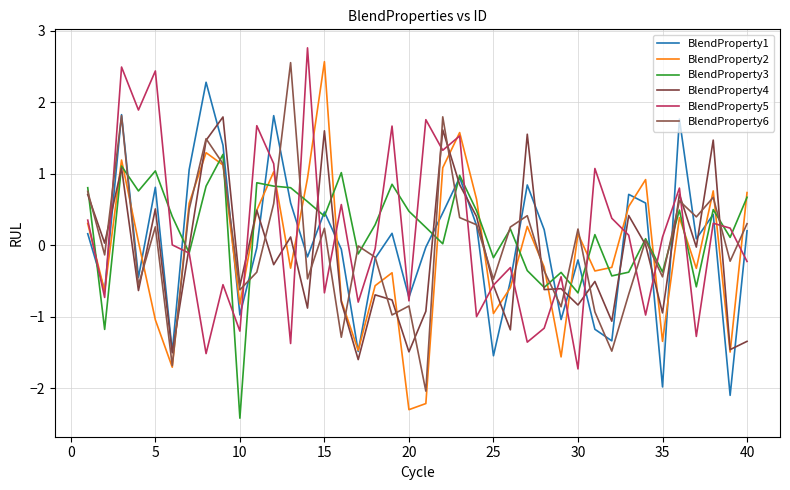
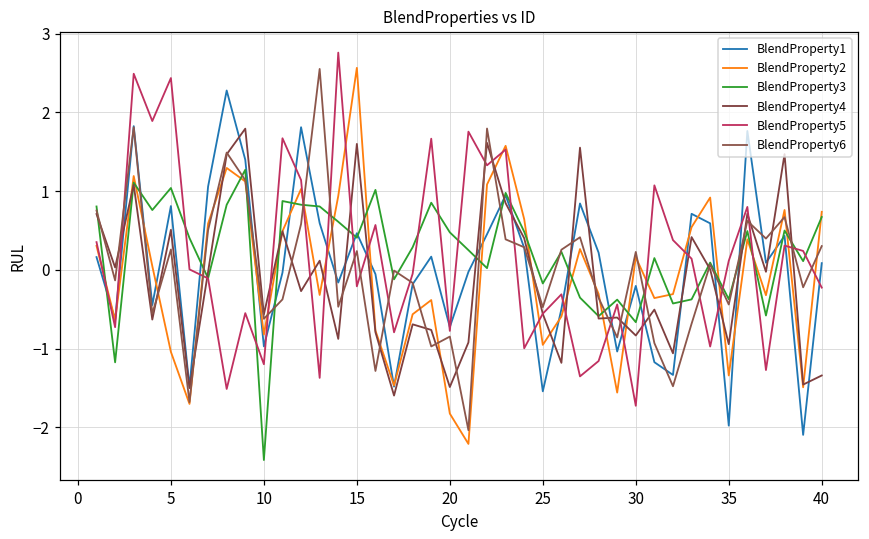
BlendProperty5, 15: -0.7 -> -0.2
BlendProperty2, 20: -2.3 -> -1.8
BlendProperty1, 40: 0.2 -> 0.1
